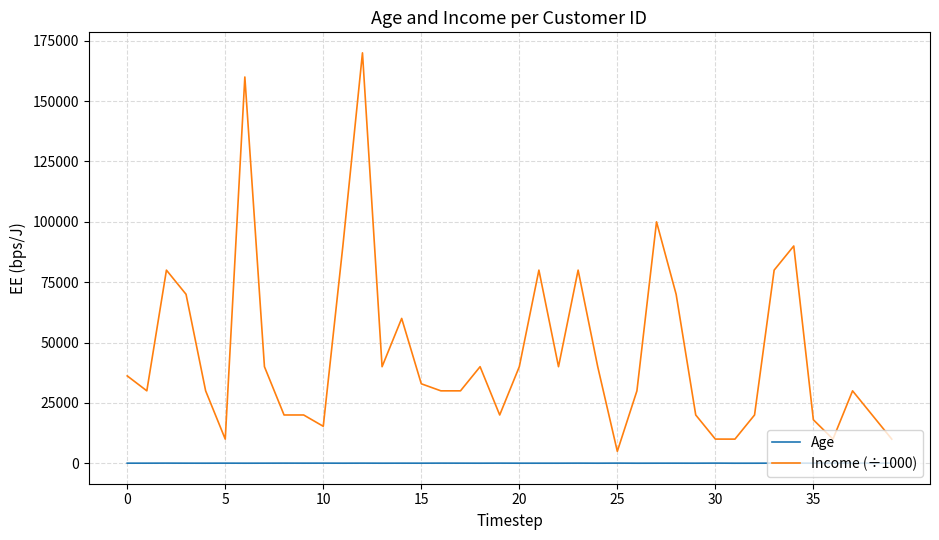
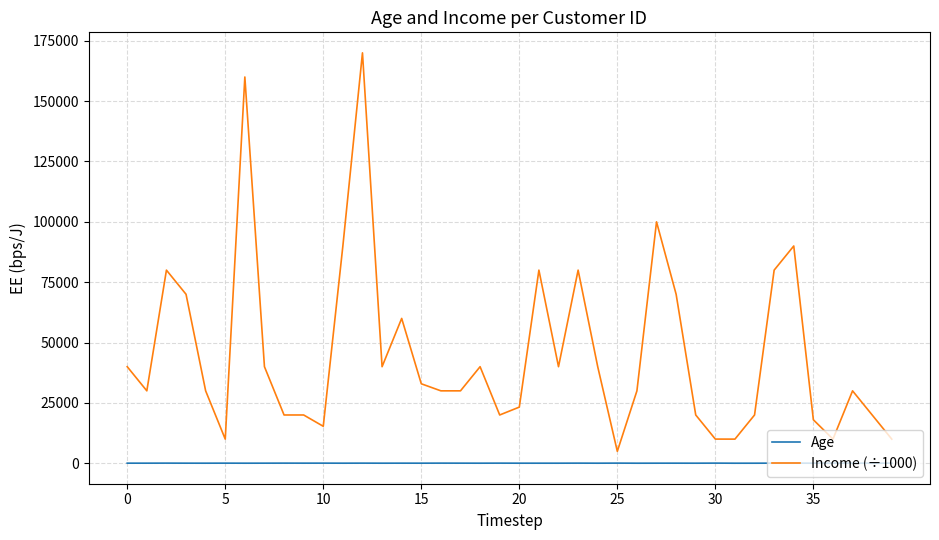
Income (÷1000), 0: 36000 -> 40000
Income (÷1000), 20: 40000 -> 23000
